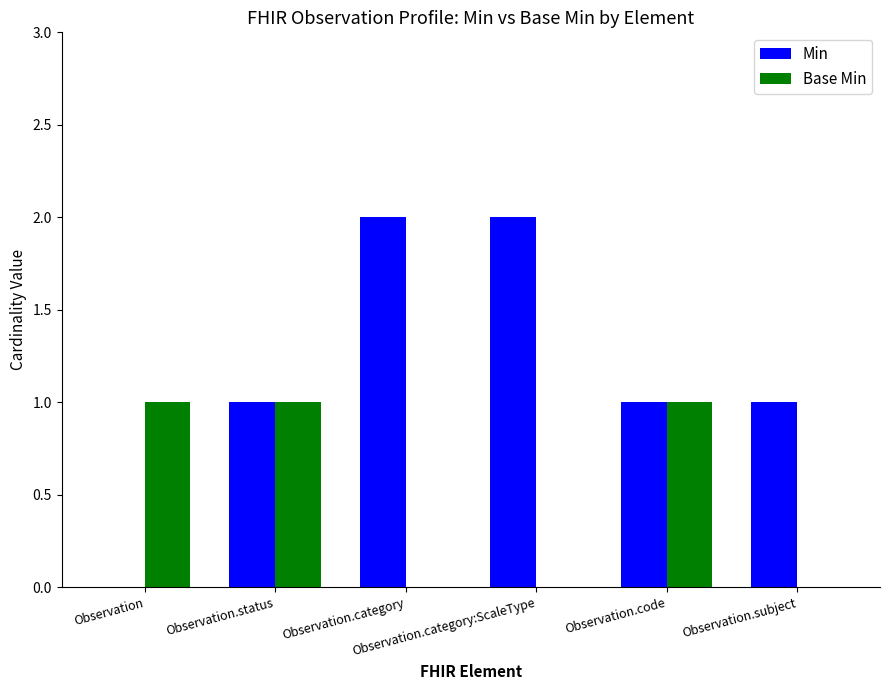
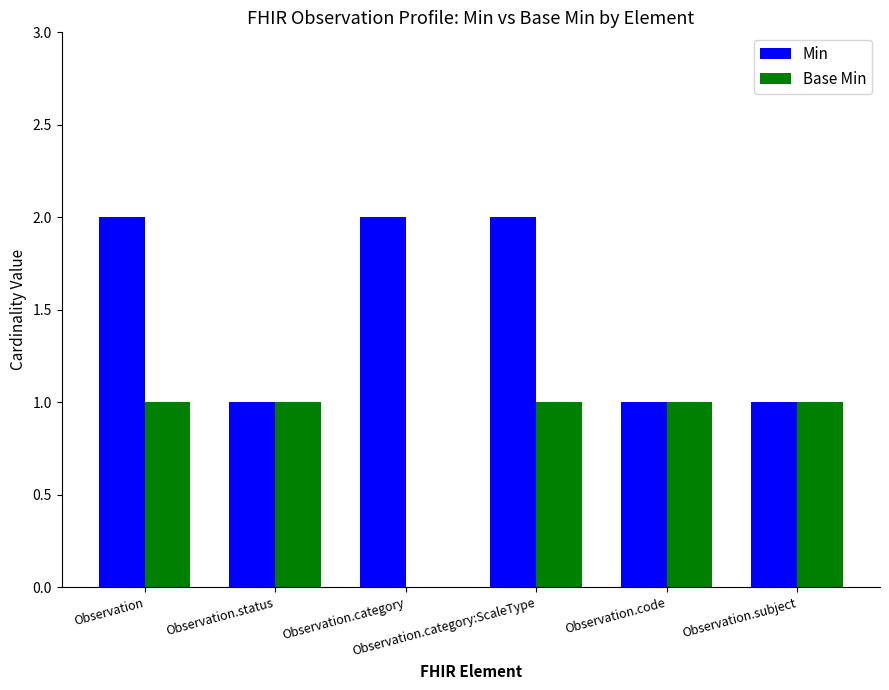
Min, Observation: 0 -> 2
Base Min, Observation.category:ScaleType: 0 -> 1
Base Min, Observation.subject: 0 -> 1
